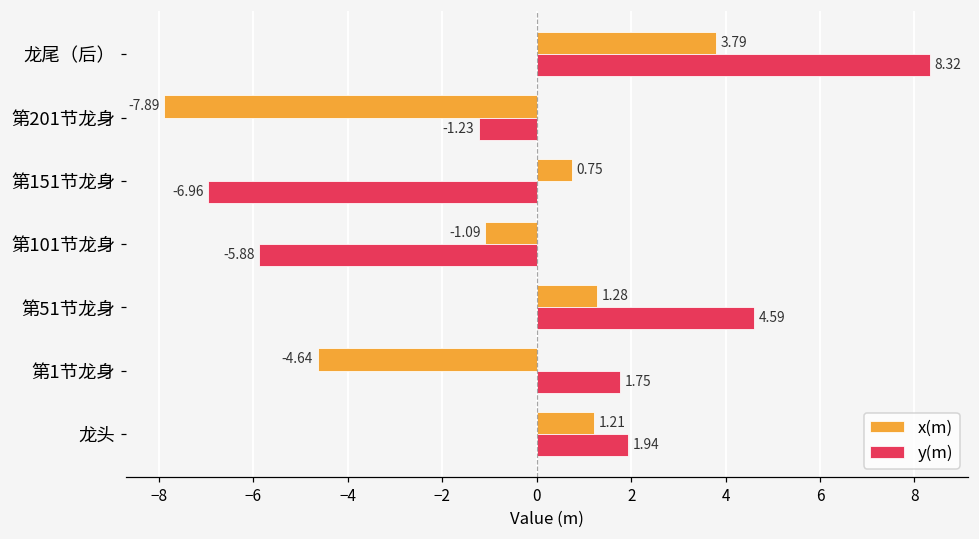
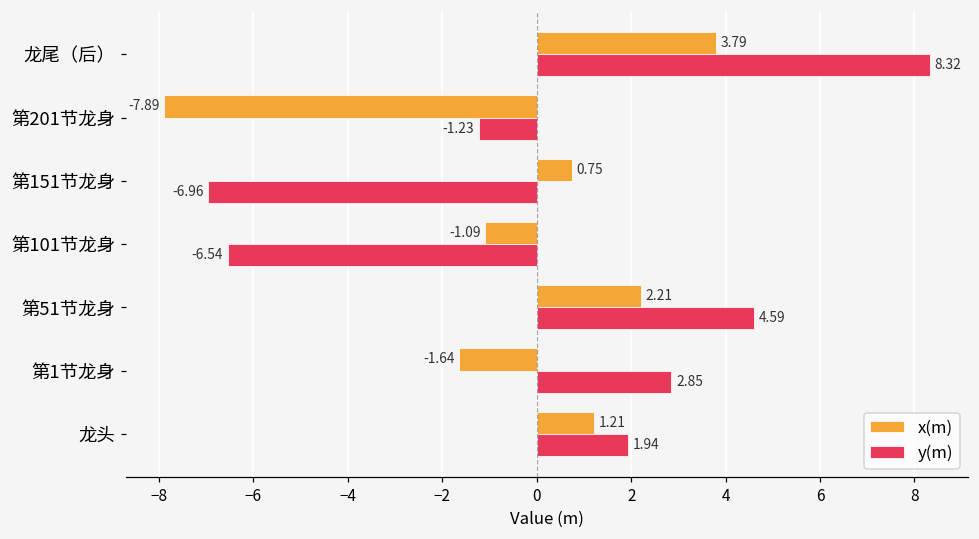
y(m), 第101节龙身: -5.88 -> -6.54
x(m), 第51节龙身: 1.28 -> 2.21
x(m), 第1节龙身: -4.64 -> -1.64
y(m), 第1节龙身: 1.75 -> 2.85
